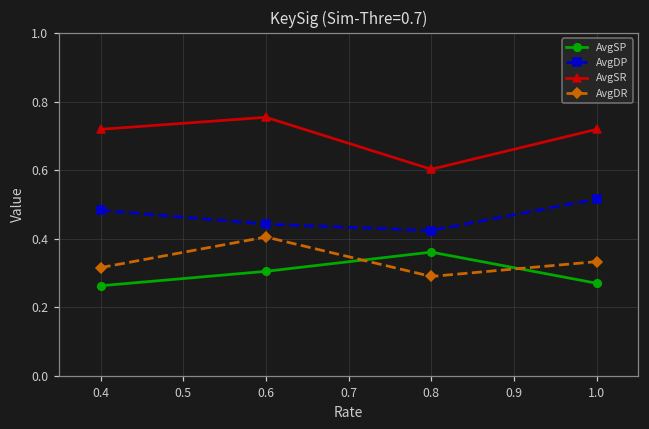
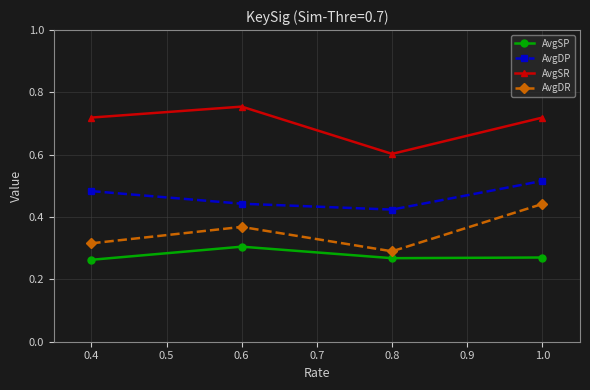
AvgDR, 0.6: 0.41 -> 0.37
AvgSP, 0.8: 0.36 -> 0.27
AvgDR, 1.0: 0.33 -> 0.44
